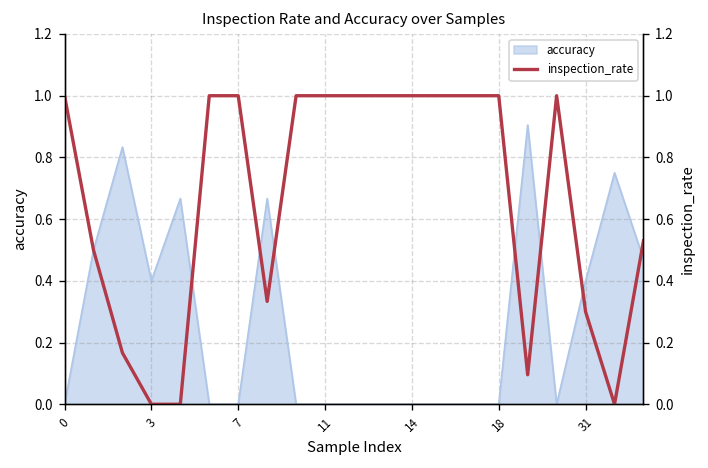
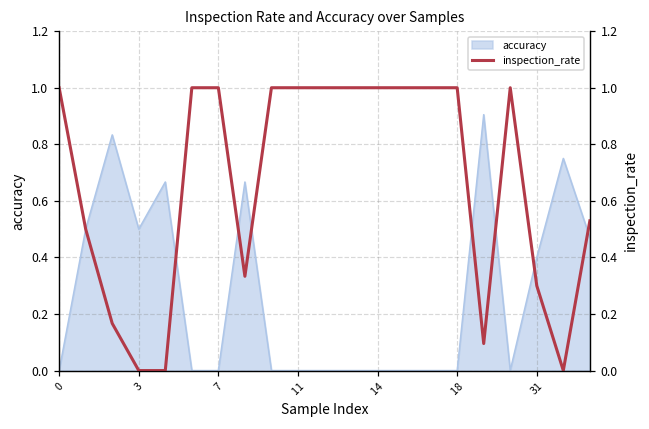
accuracy, 3: 0.4 -> 0.5
